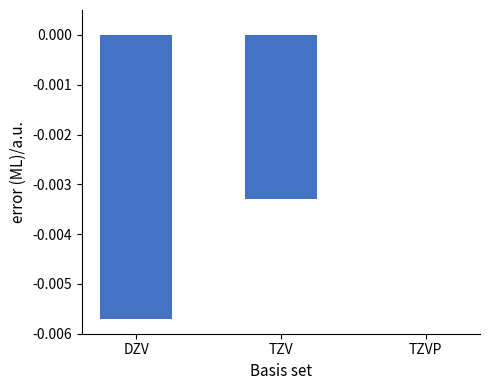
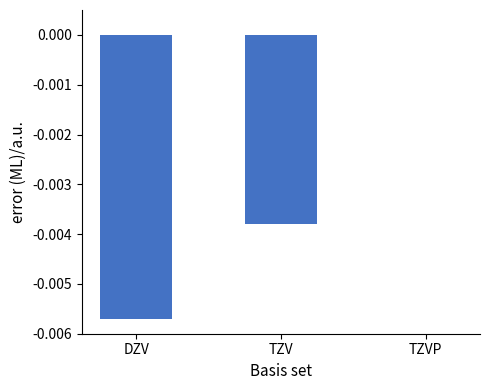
TZV: -0.0033 -> -0.0038
